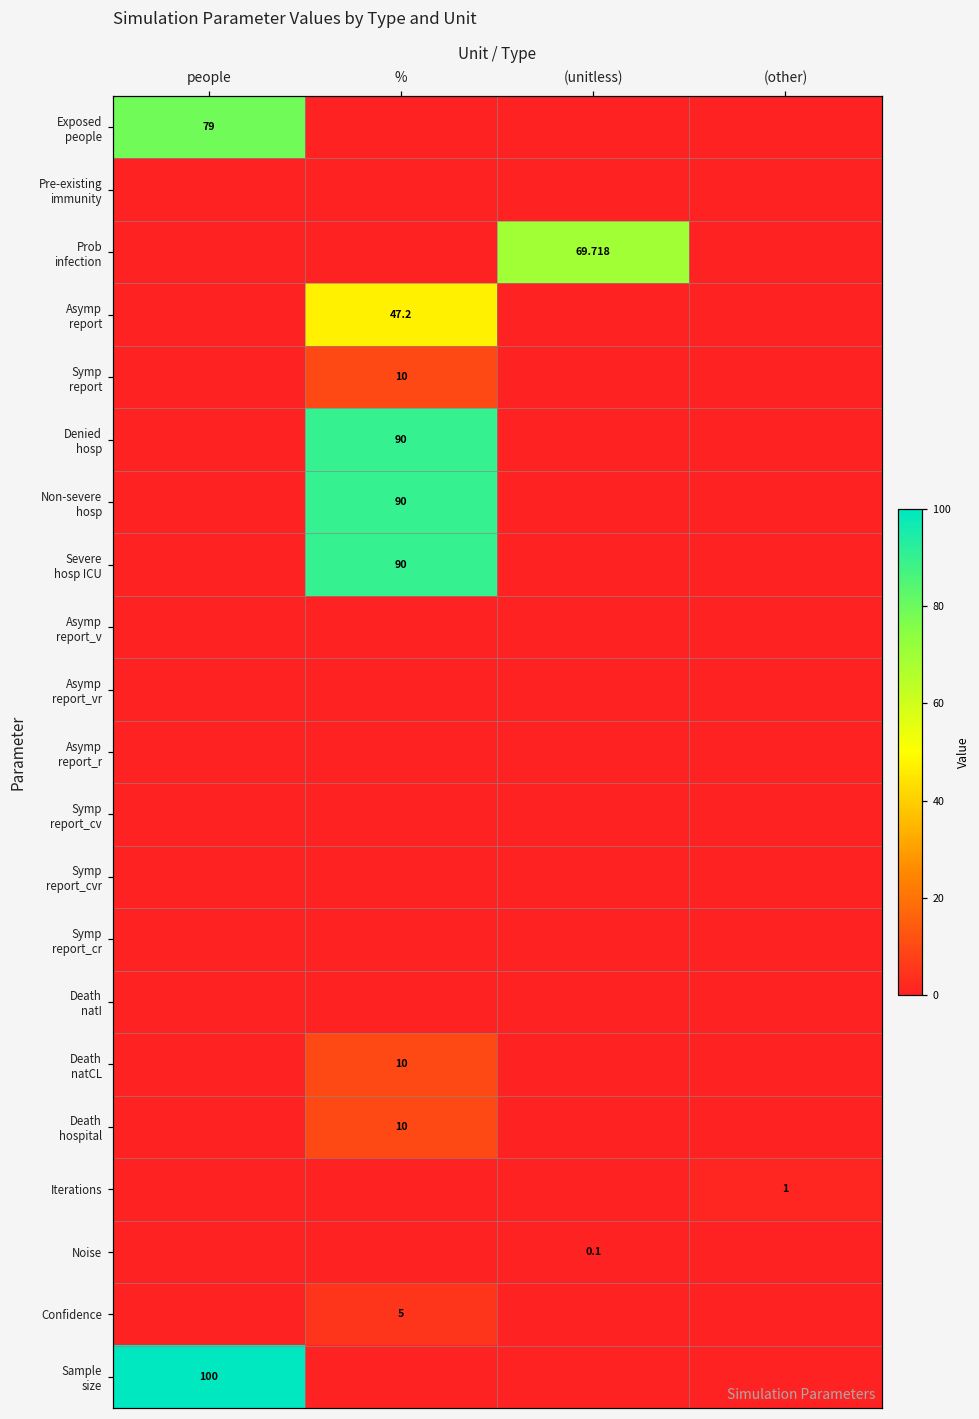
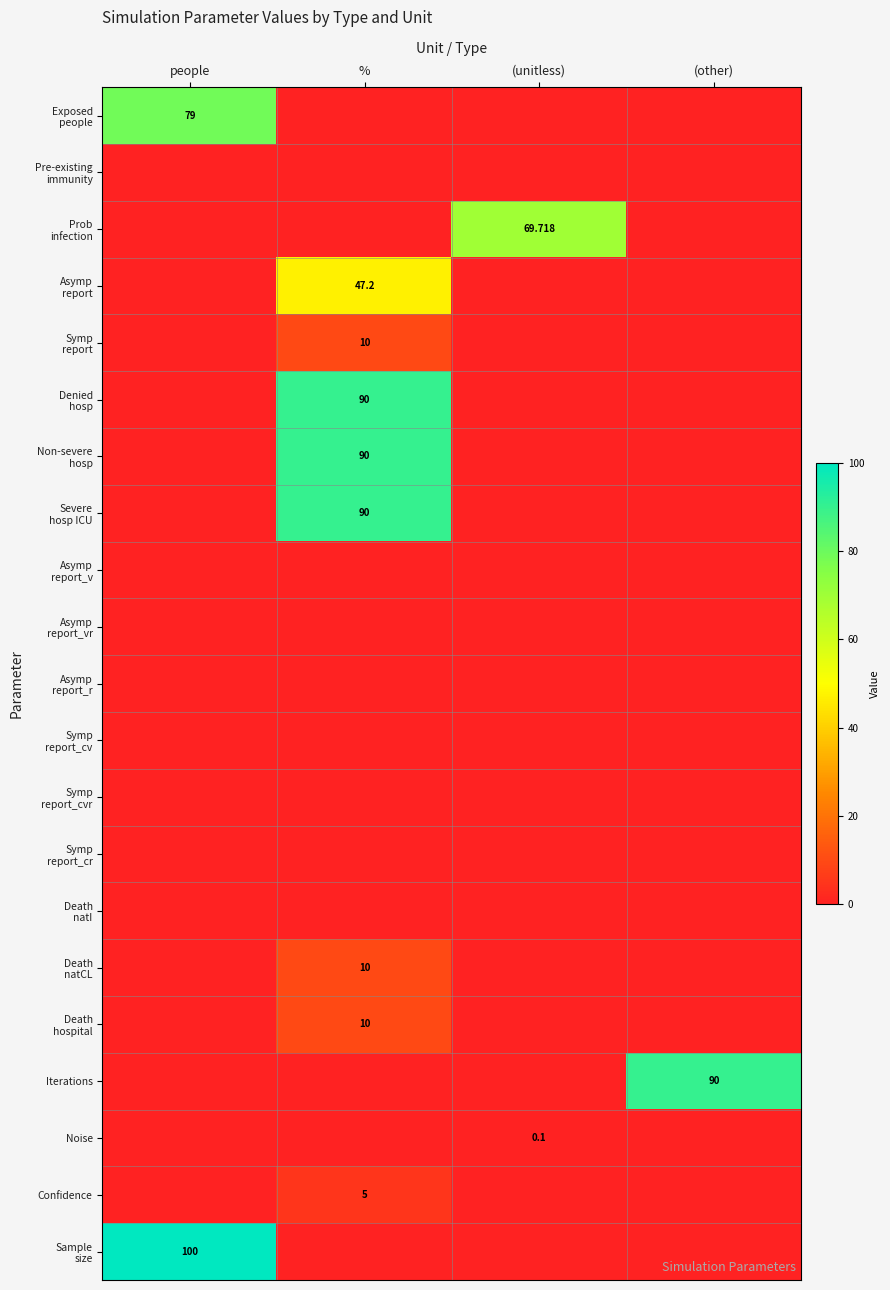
Iterations, (other): 1 -> 90
